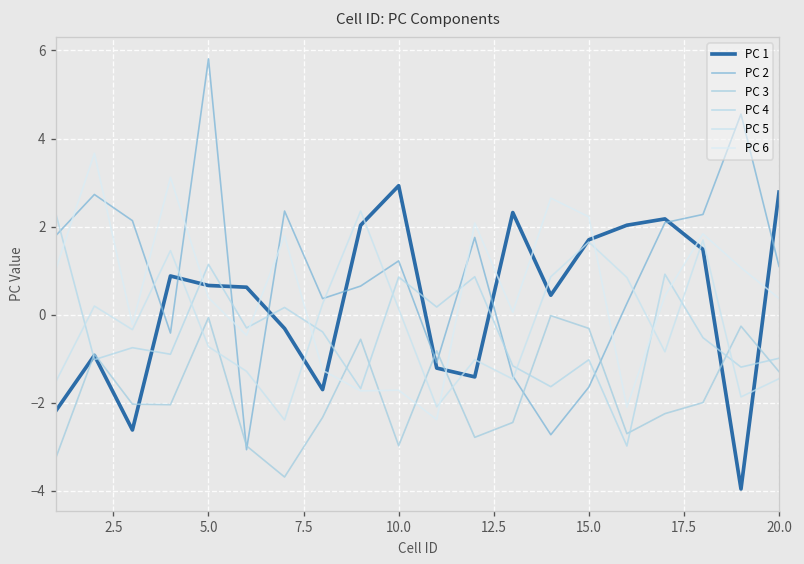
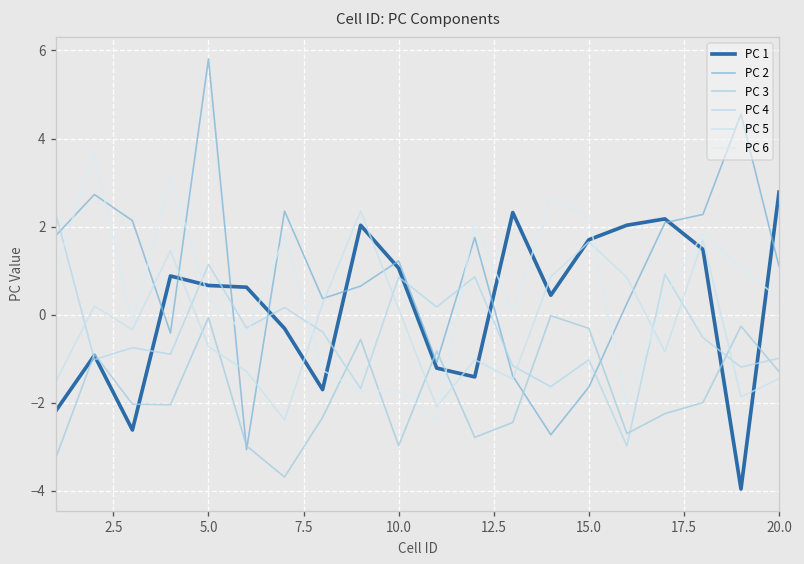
PC 1, 10.0: 2.9 -> 1.1
